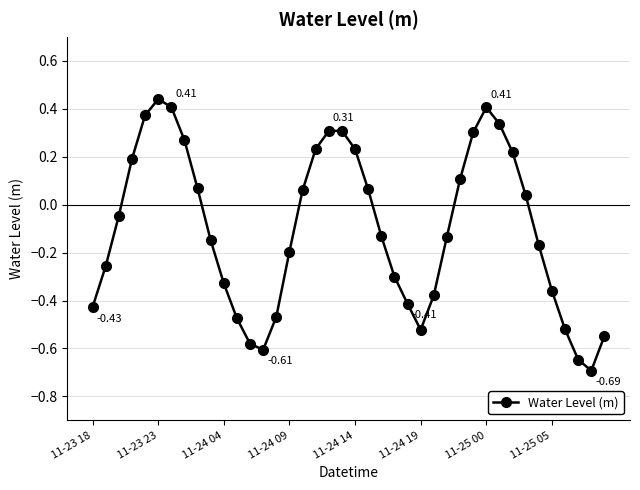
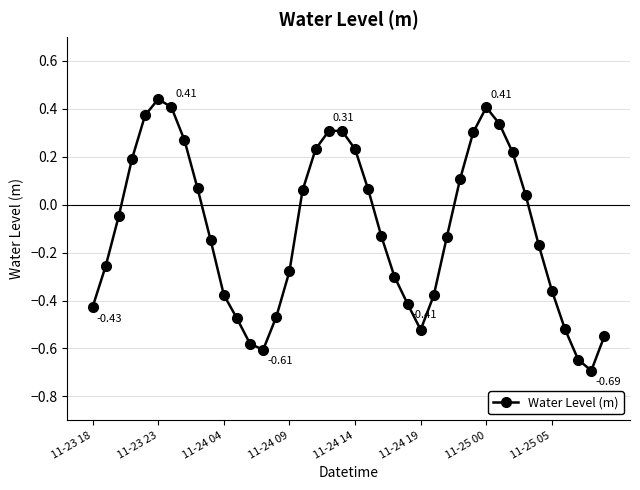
11-24 04: -0.33 -> -0.38
11-24 09: -0.20 -> -0.28
